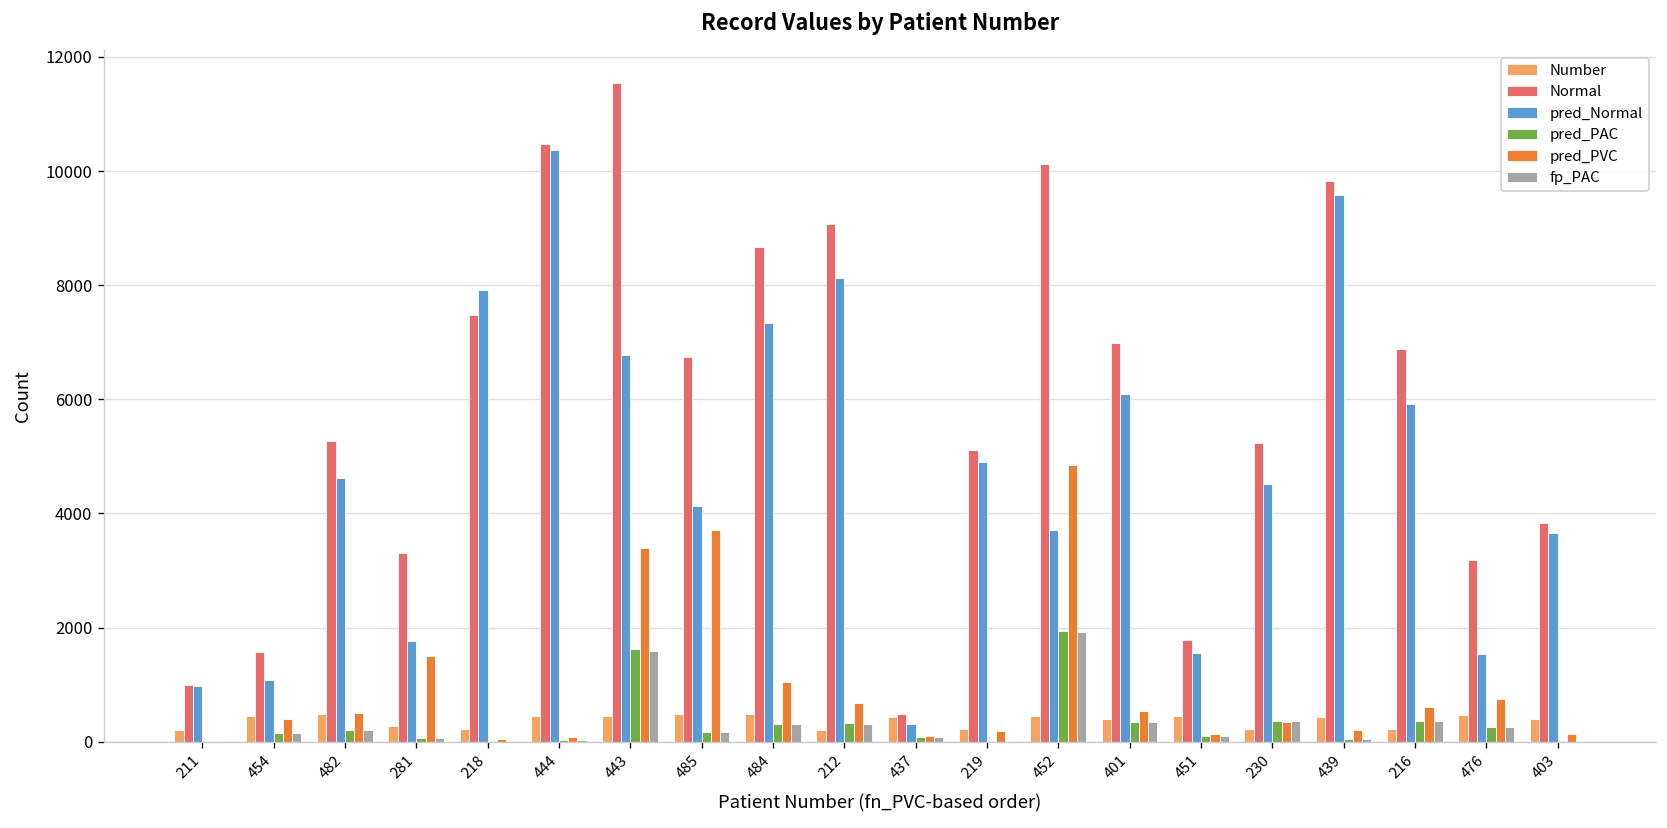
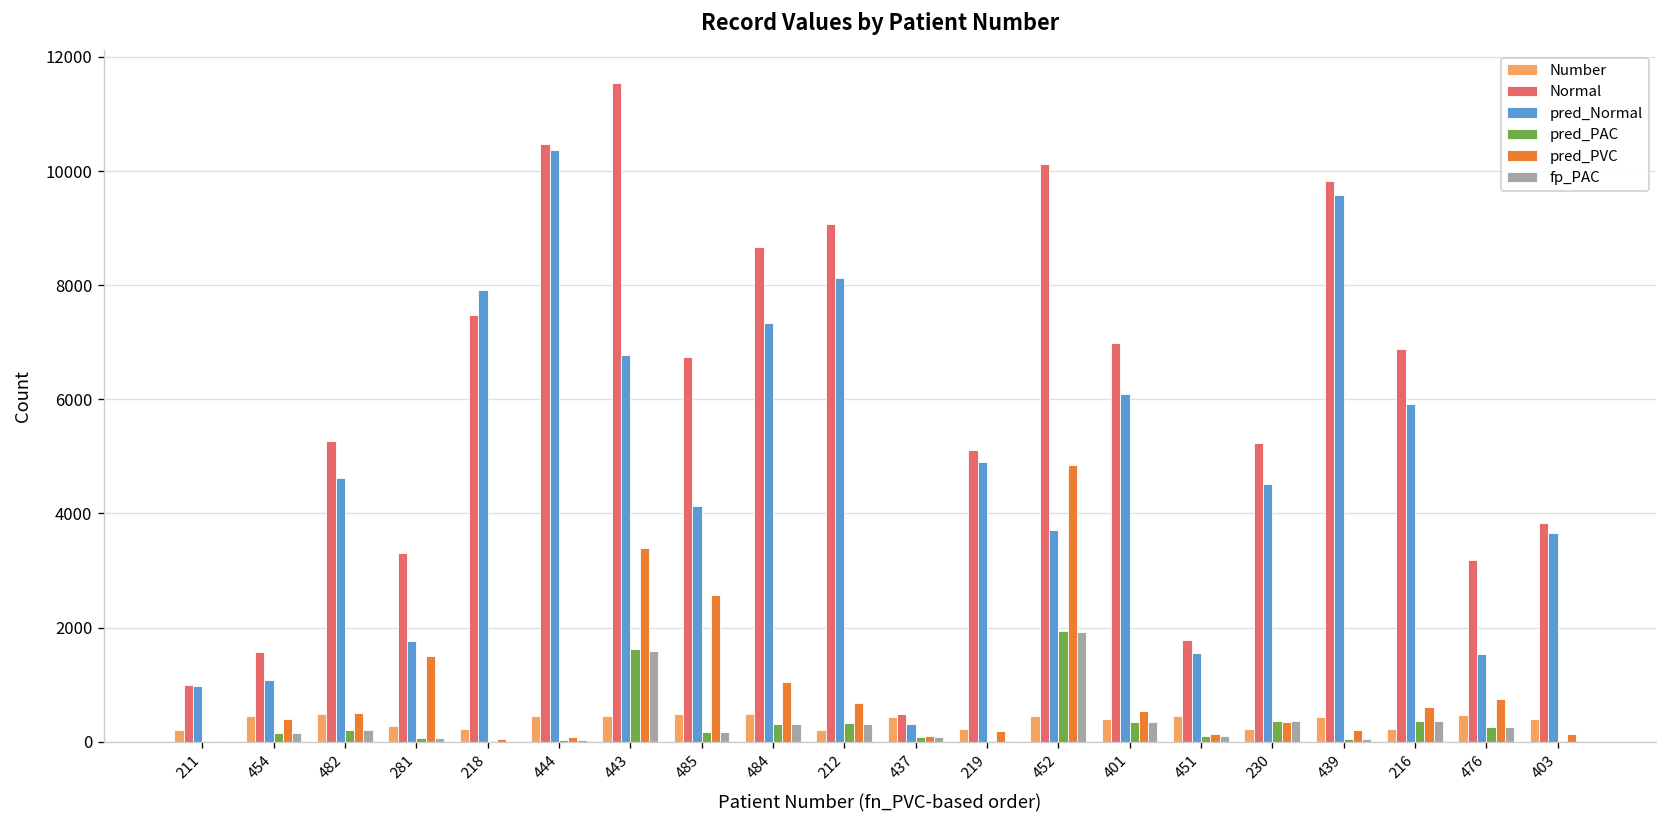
pred_PVC, 485: 3700 -> 2600
